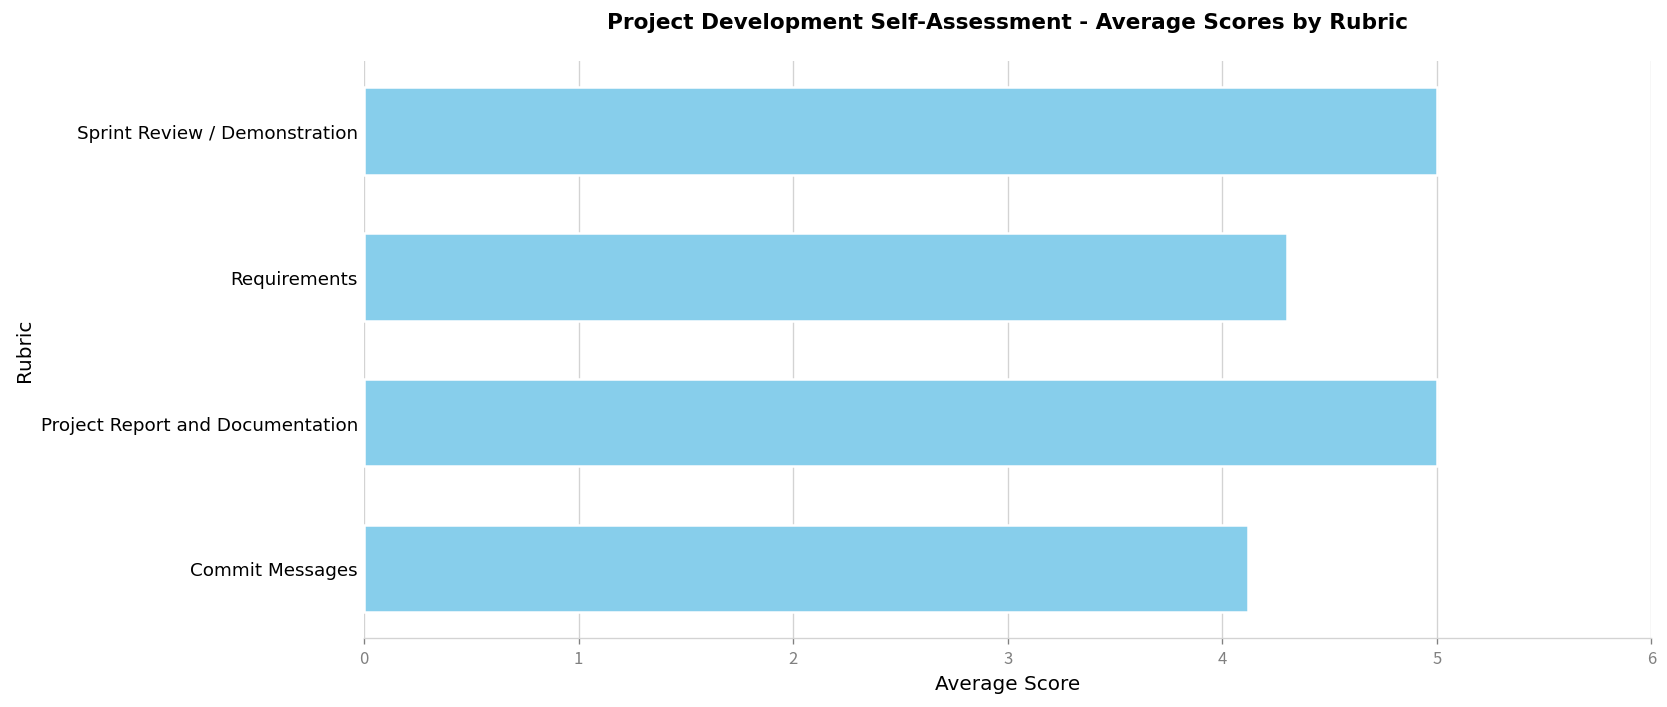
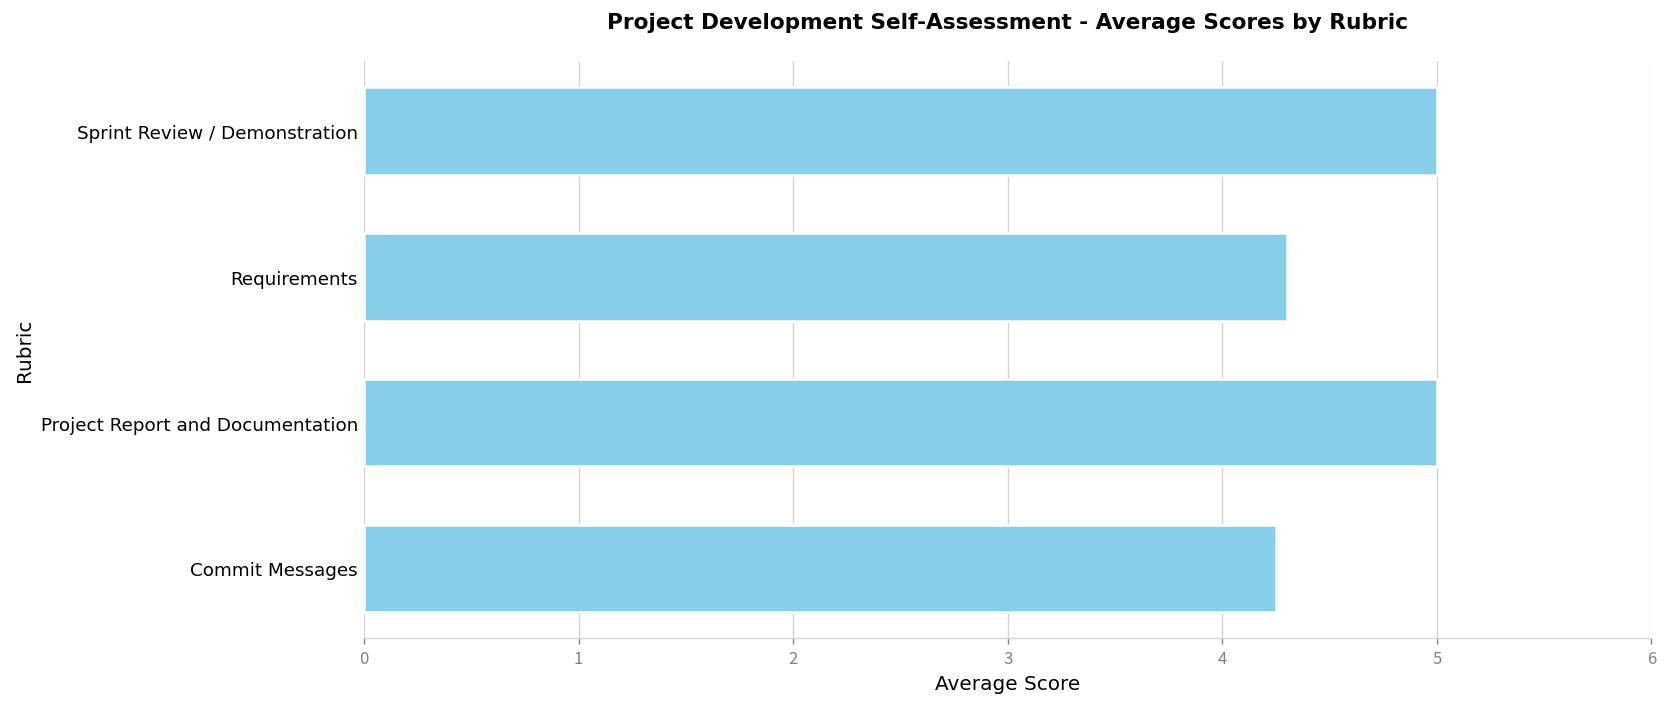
Commit Messages: 4.12 -> 4.25
